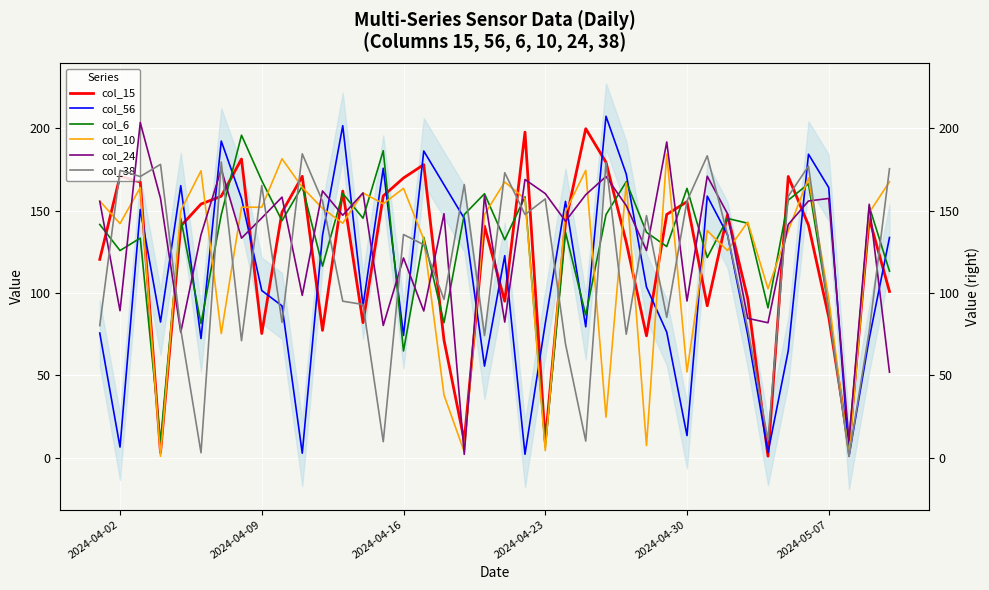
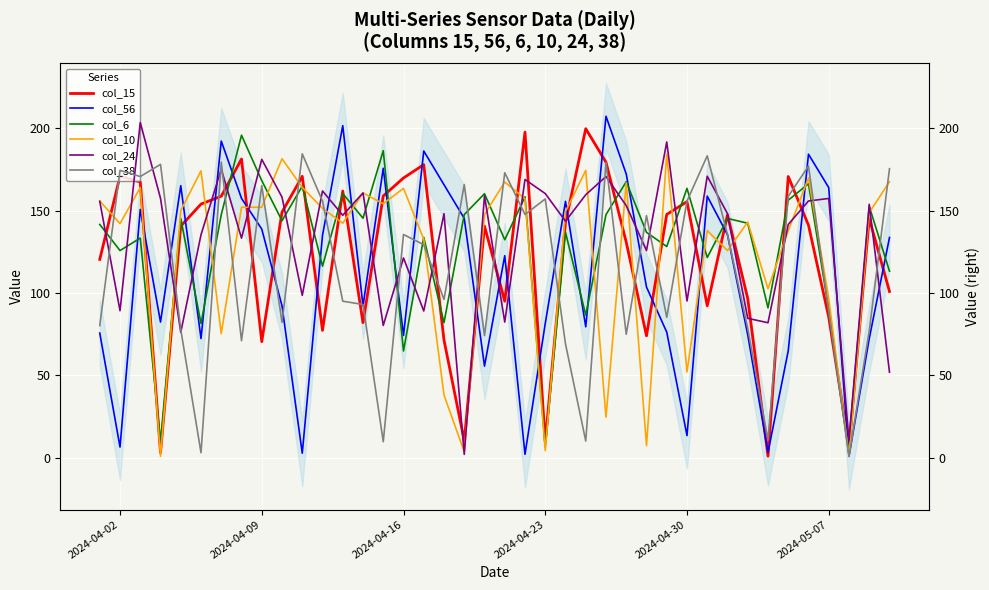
col_15, 2024-04-09: 75 -> 70
col_56, 2024-04-09: 102 -> 139
col_24, 2024-04-09: 146 -> 181
